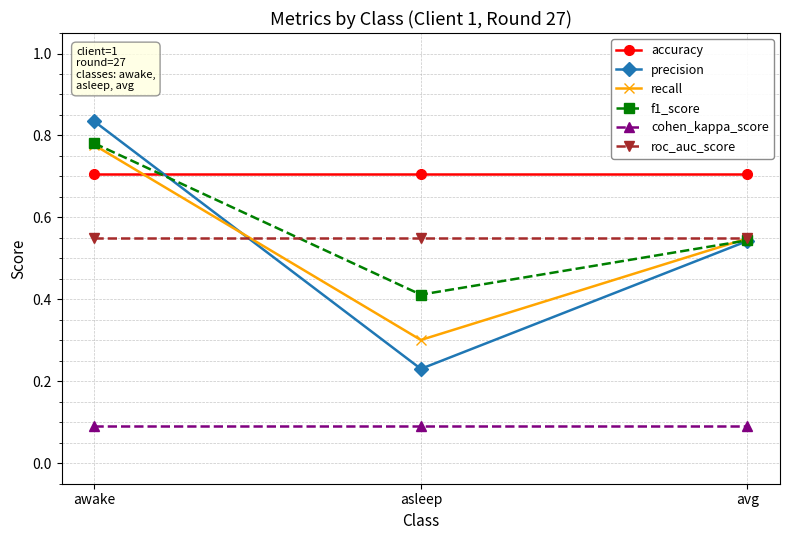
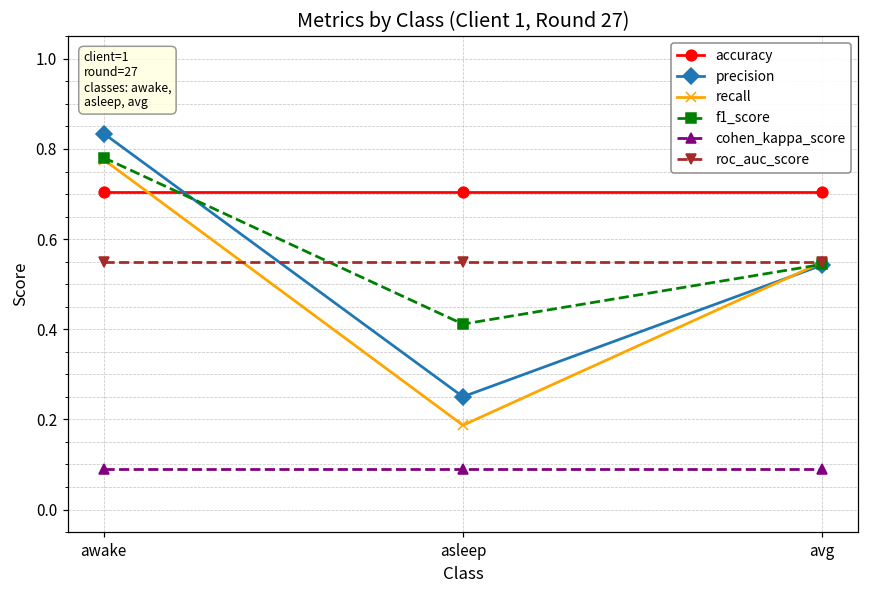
precision, asleep: 0.23 -> 0.25
recall, asleep: 0.30 -> 0.19
